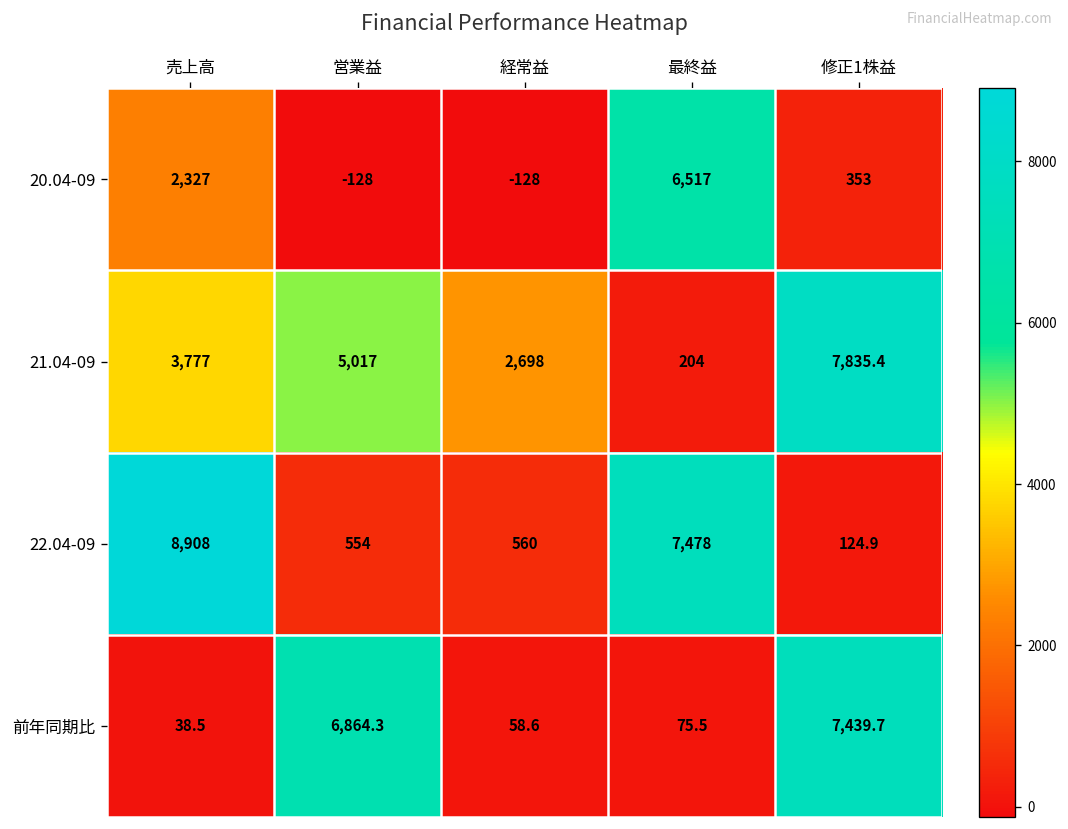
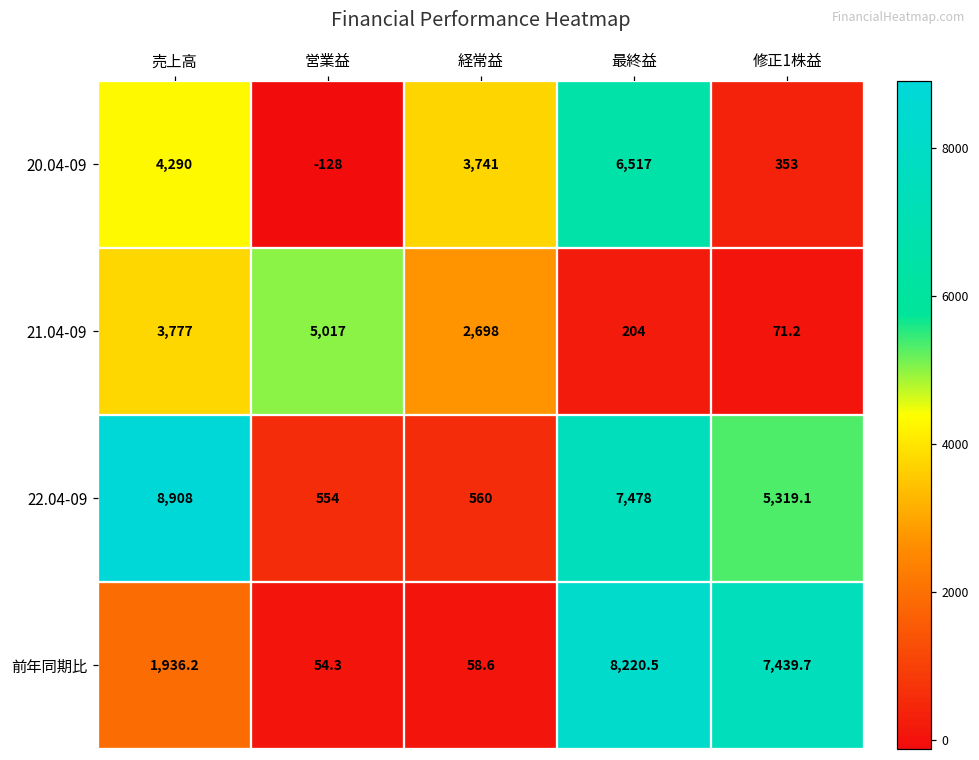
20.04-09, 売上高: 2,327 -> 4,290
20.04-09, 経常益: -128 -> 3,741
21.04-09, 修正1株益: 7,835.4 -> 71.2
22.04-09, 修正1株益: 124.9 -> 5,319.1
前年同期比, 売上高: 38.5 -> 1,936.2
前年同期比, 営業益: 6,864.3 -> 54.3
前年同期比, 最終益: 75.5 -> 8,220.5
